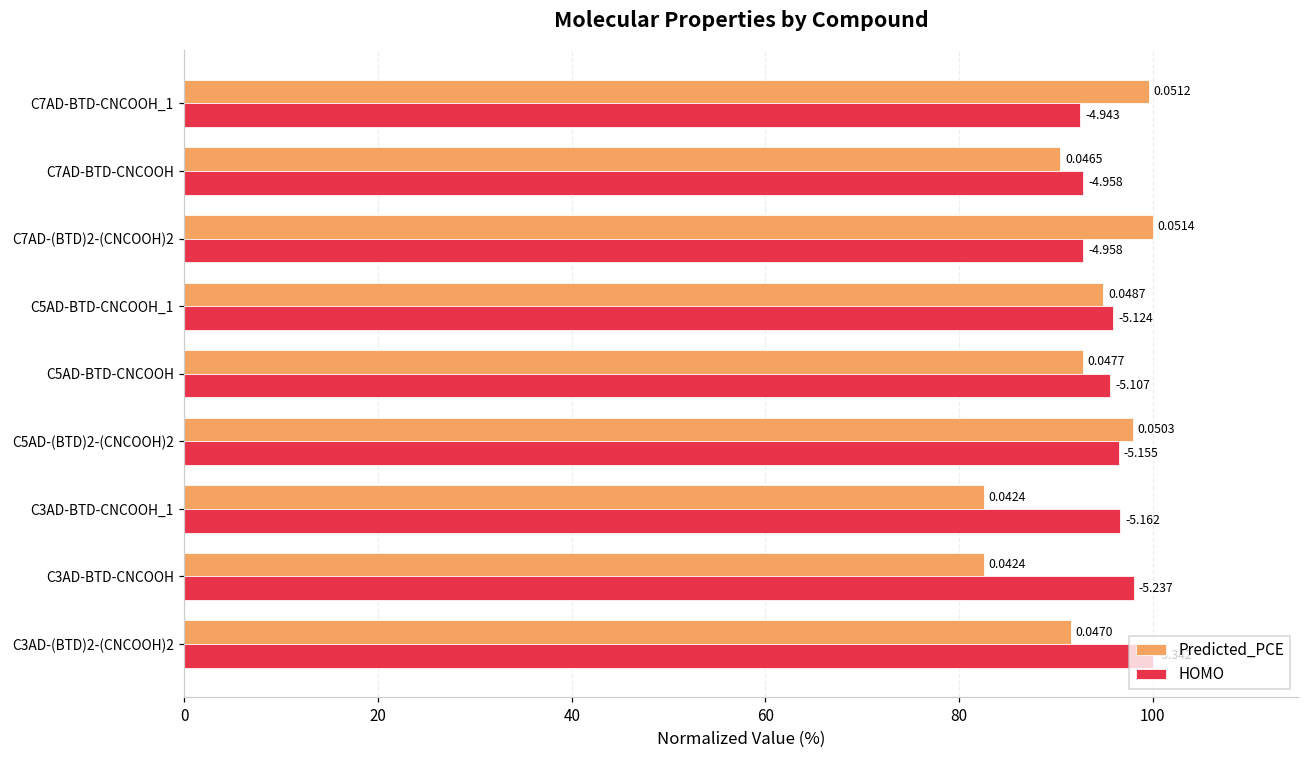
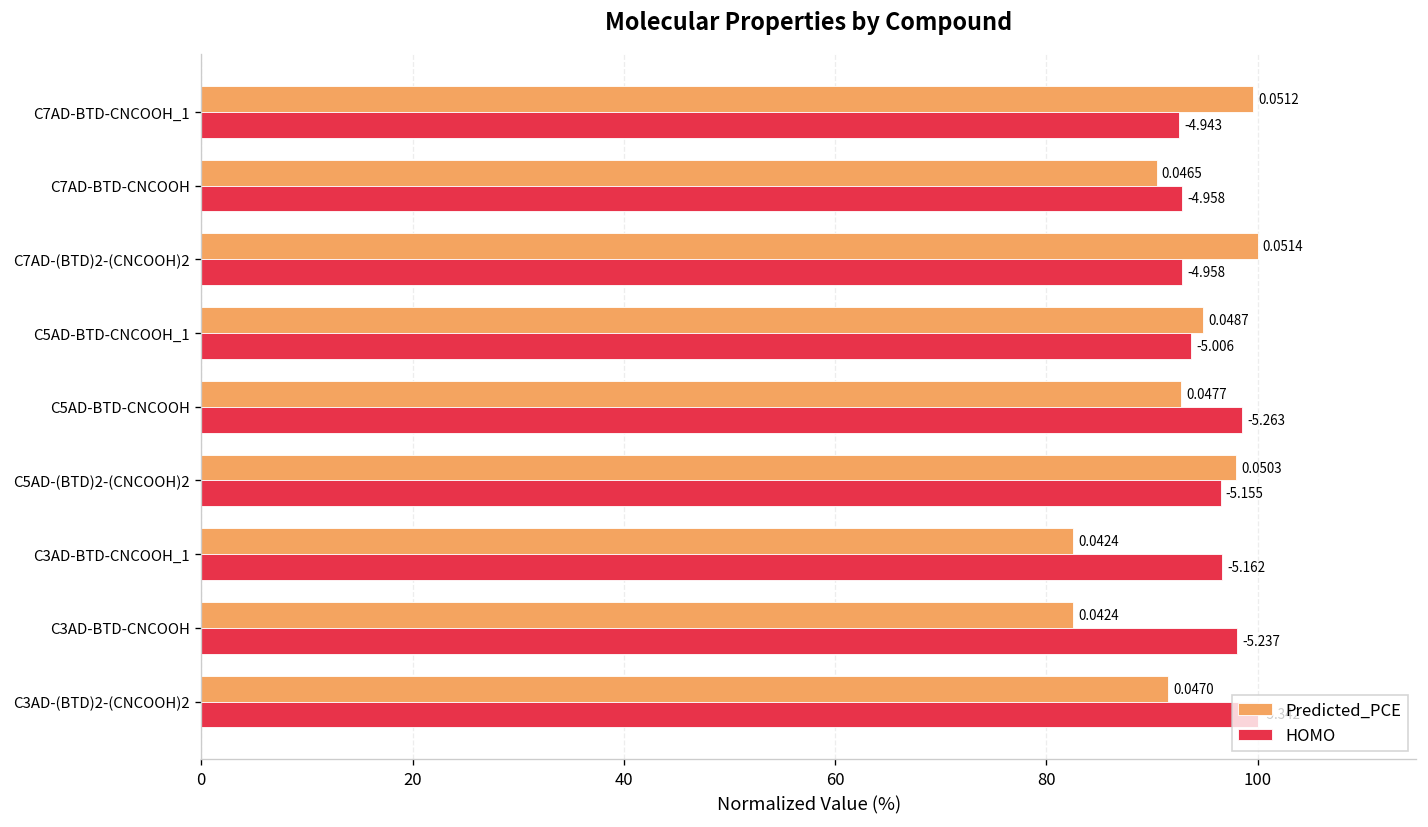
HOMO, C5AD-BTD-CNCOOH_1: -5.124 -> -5.006
HOMO, C5AD-BTD-CNCOOH: -5.107 -> -5.263
